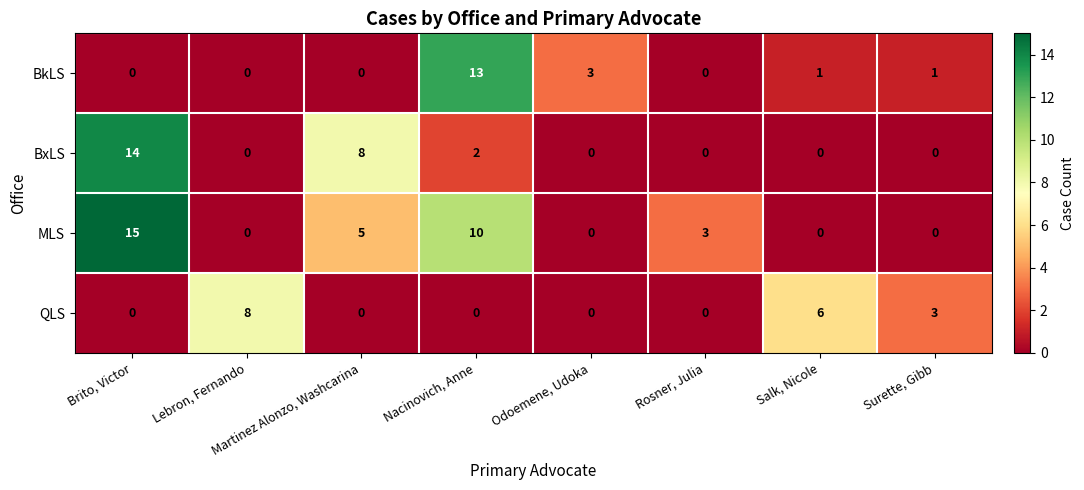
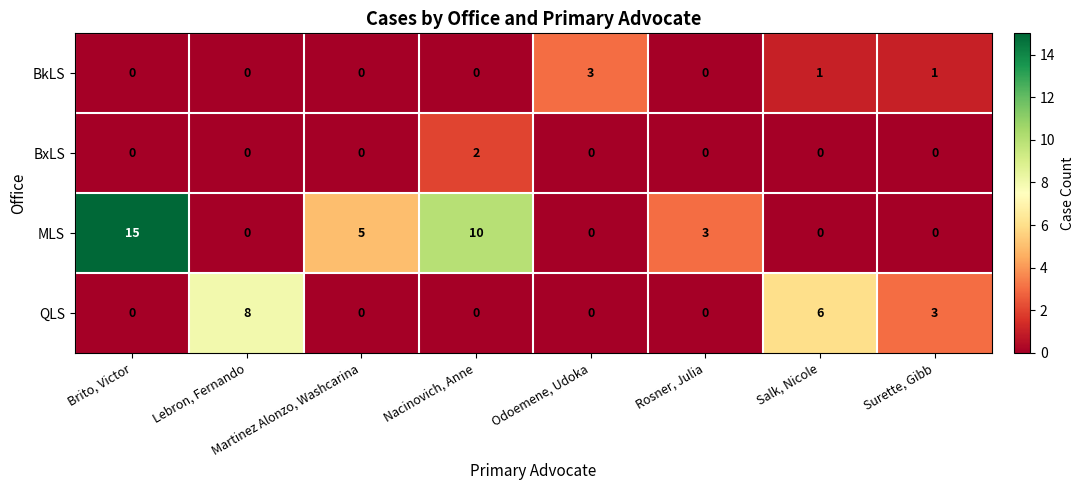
BkLS, Nacinovich, Anne: 13 -> 0
BxLS, Brito, Victor: 14 -> 0
BxLS, Martinez Alonzo, Washcarina: 8 -> 0
